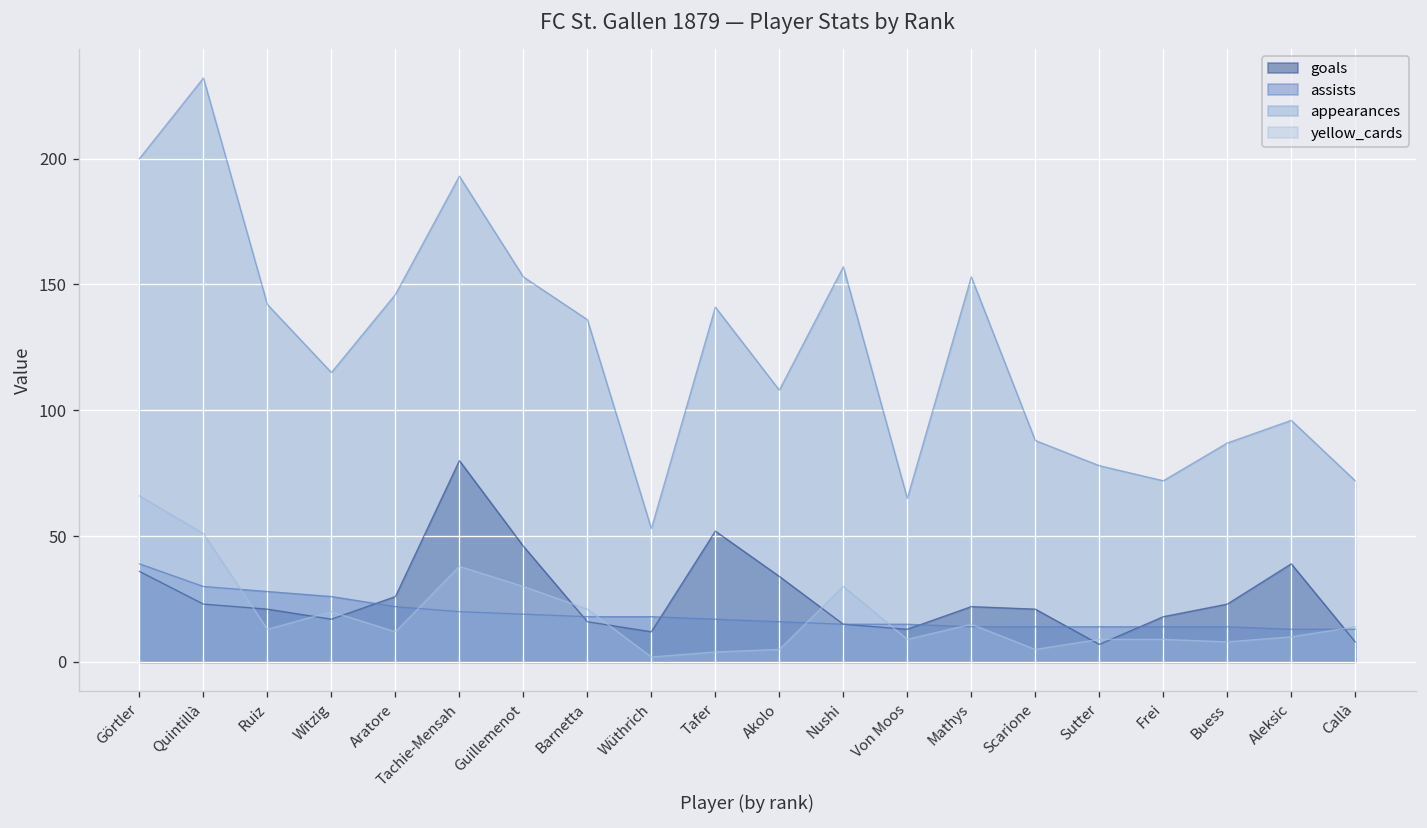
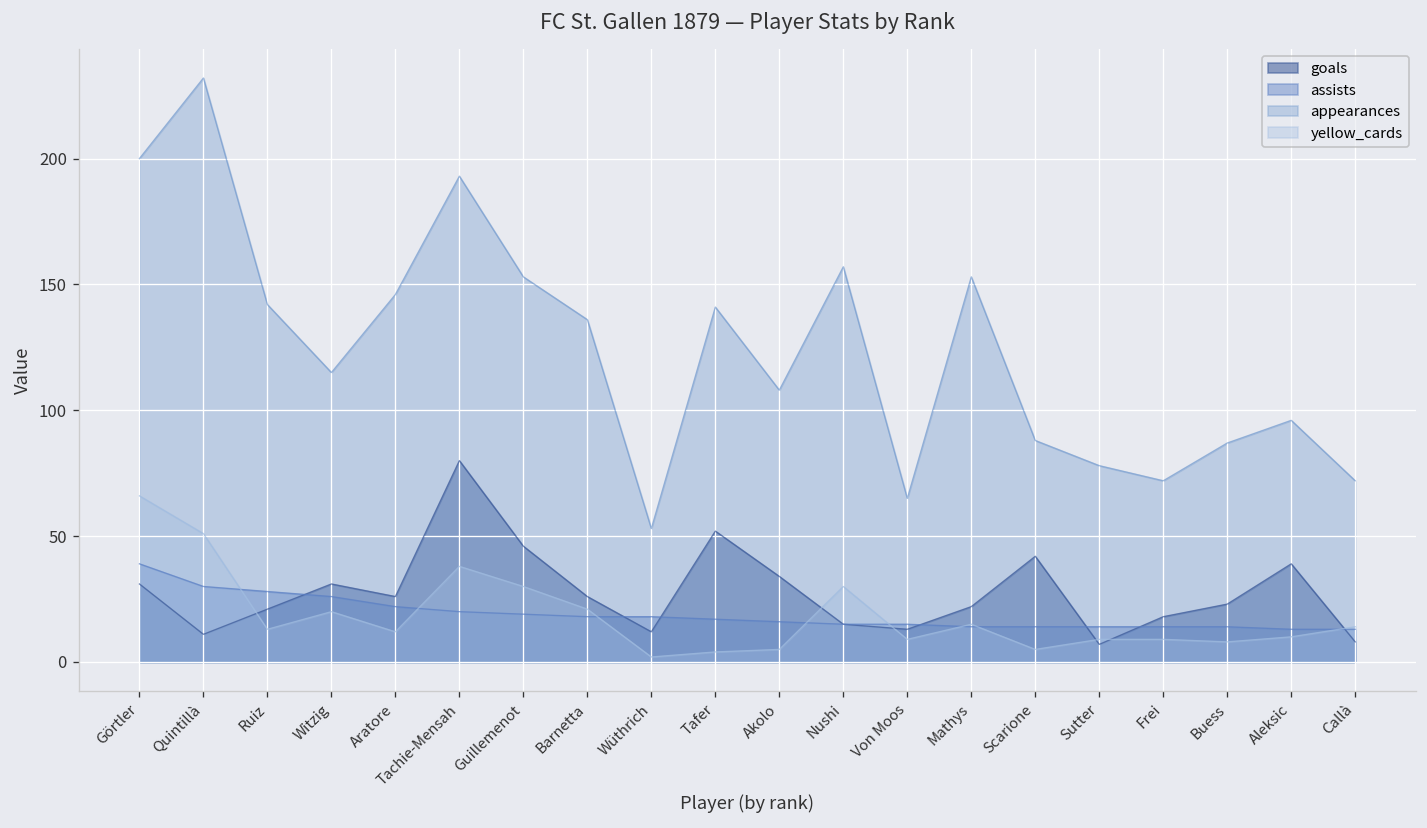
goals, Görtler: 36 -> 31
goals, Quintillà: 23 -> 11
goals, Witzig: 17 -> 31
goals, Barnetta: 16 -> 26
goals, Scarione: 21 -> 42
